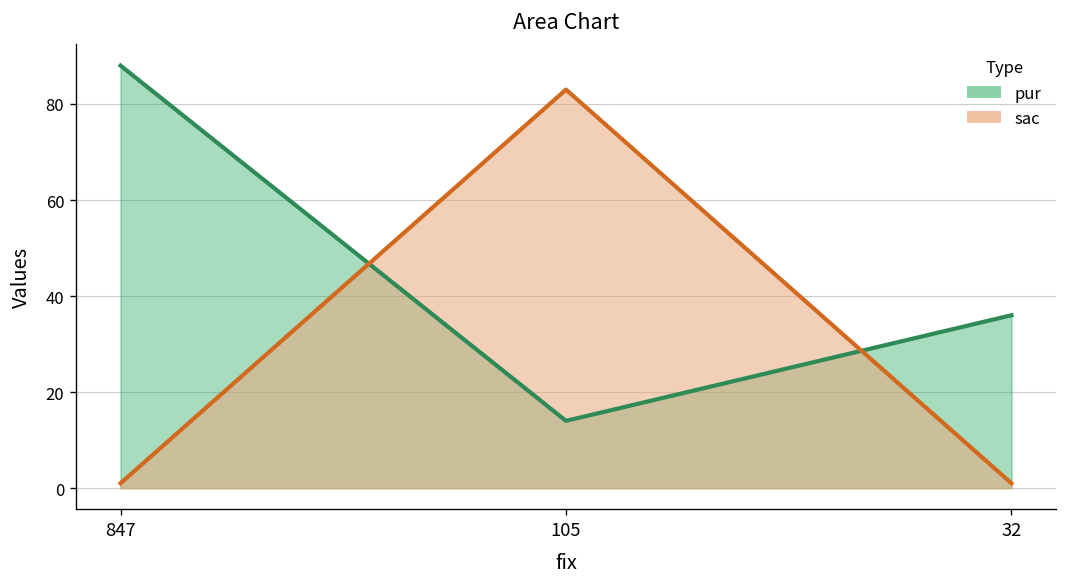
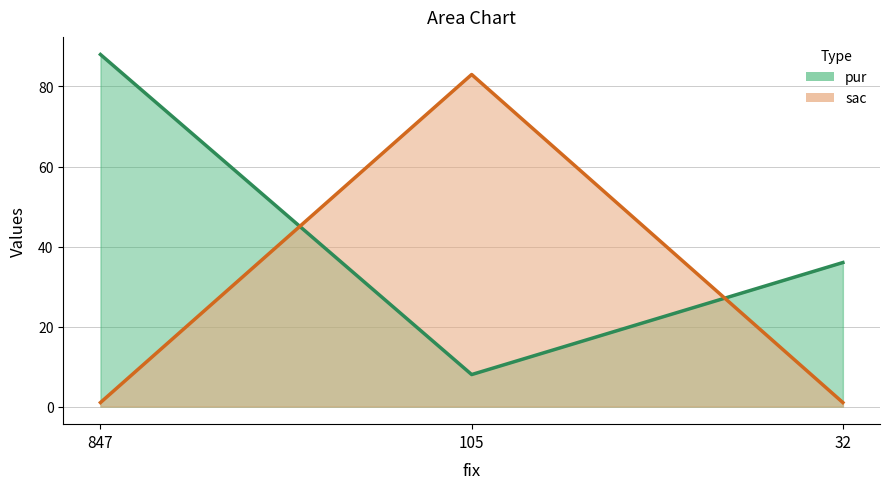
pur, 105: 14 -> 8
